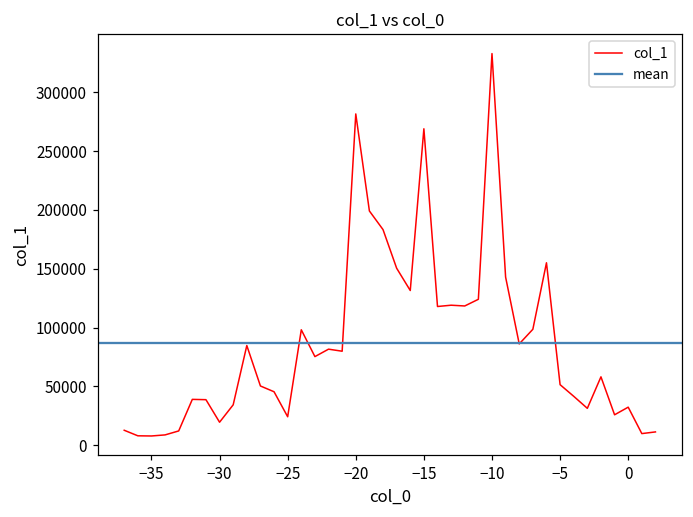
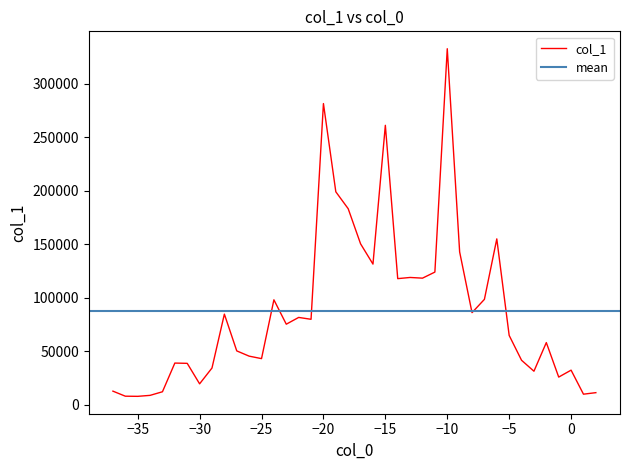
−25: 24000 -> 43000
−15: 269000 -> 261000
−5: 52000 -> 65000
